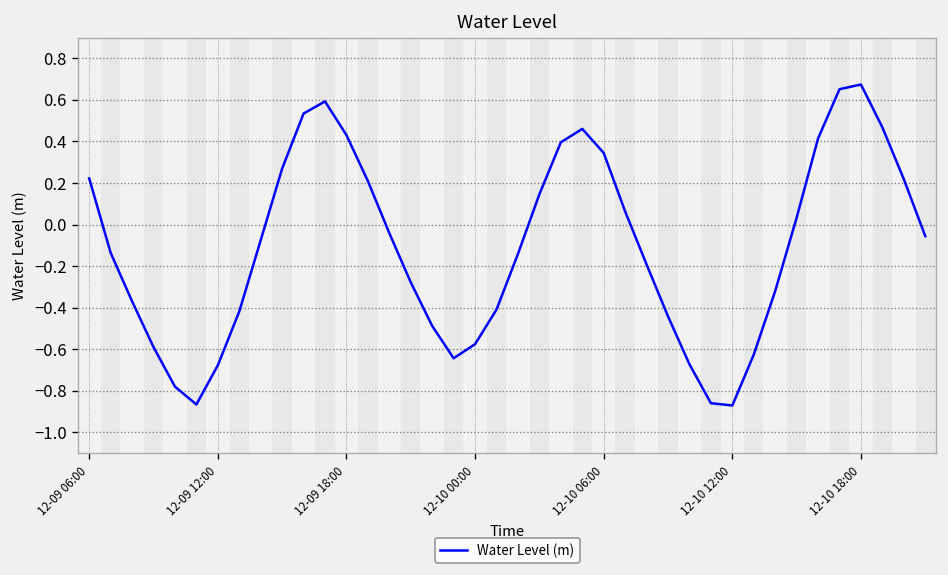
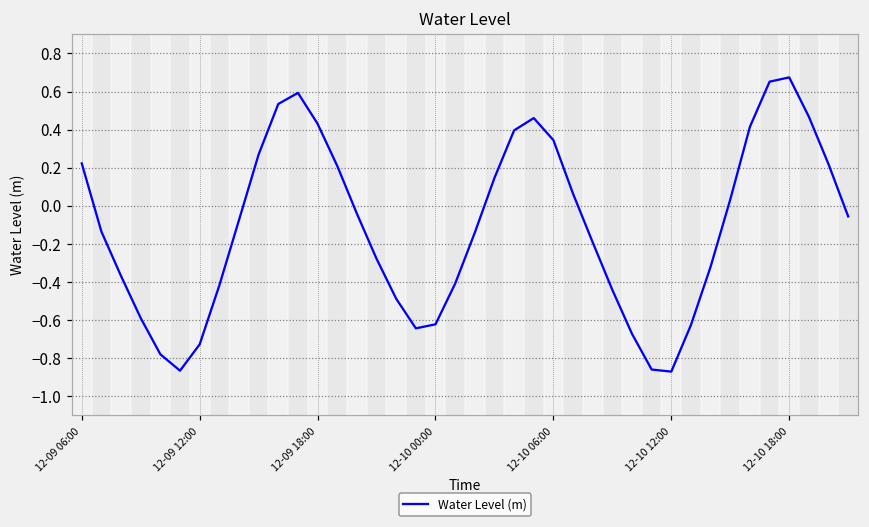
12-09 12:00: -0.68 -> -0.73
12-10 00:00: -0.57 -> -0.62
